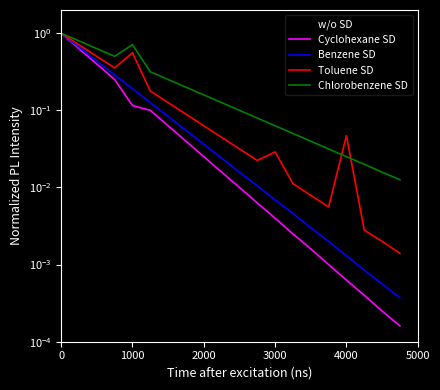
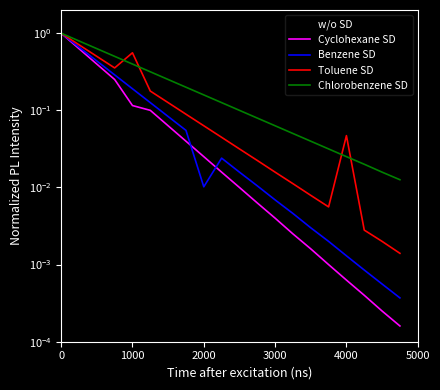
Chlorobenzene SD, 1000: 0.7 -> 0.4
Benzene SD, 2000: 0.04 -> 0.010
Toluene SD, 3000: 0.029 -> 0.016
